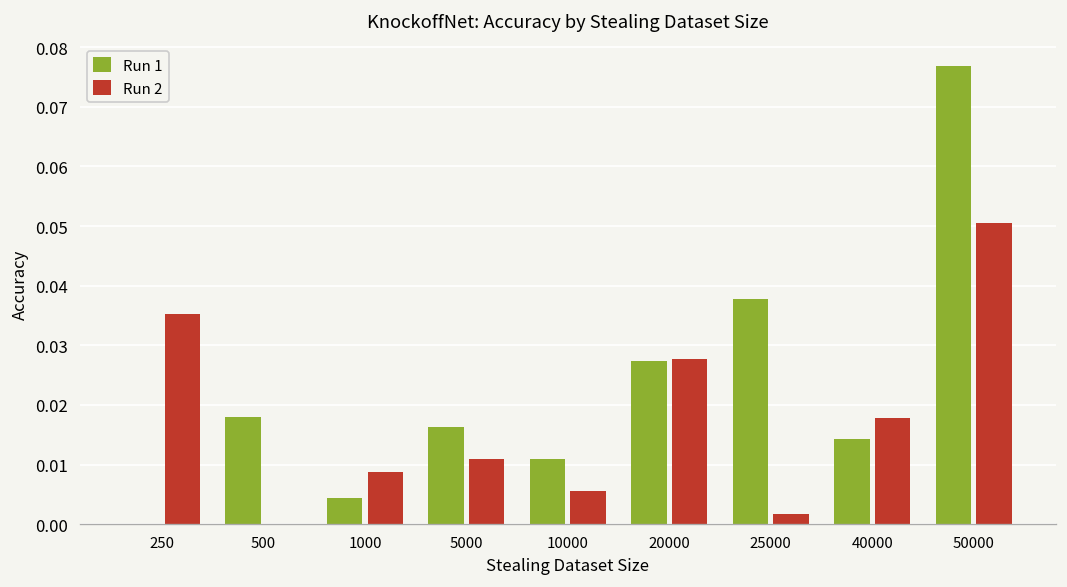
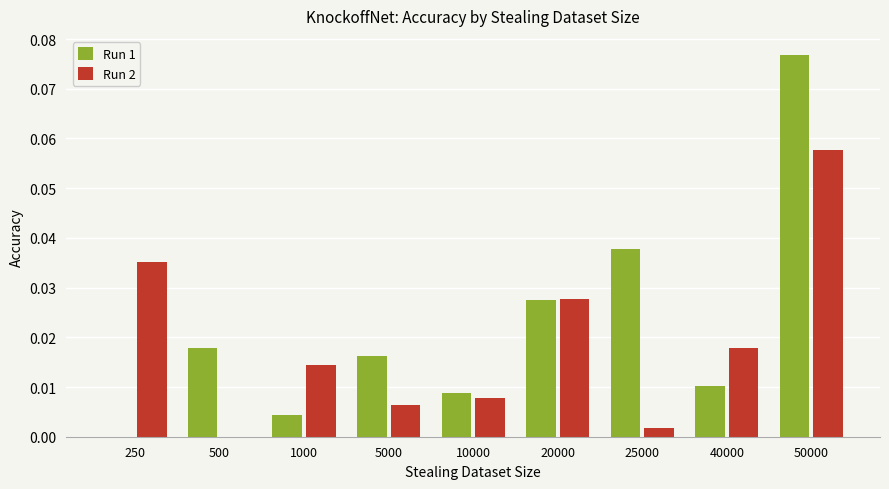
Run 2, 1000: 0.009 -> 0.014
Run 2, 5000: 0.011 -> 0.006
Run 1, 10000: 0.011 -> 0.009
Run 2, 10000: 0.006 -> 0.008
Run 1, 40000: 0.014 -> 0.010
Run 2, 50000: 0.050 -> 0.058
